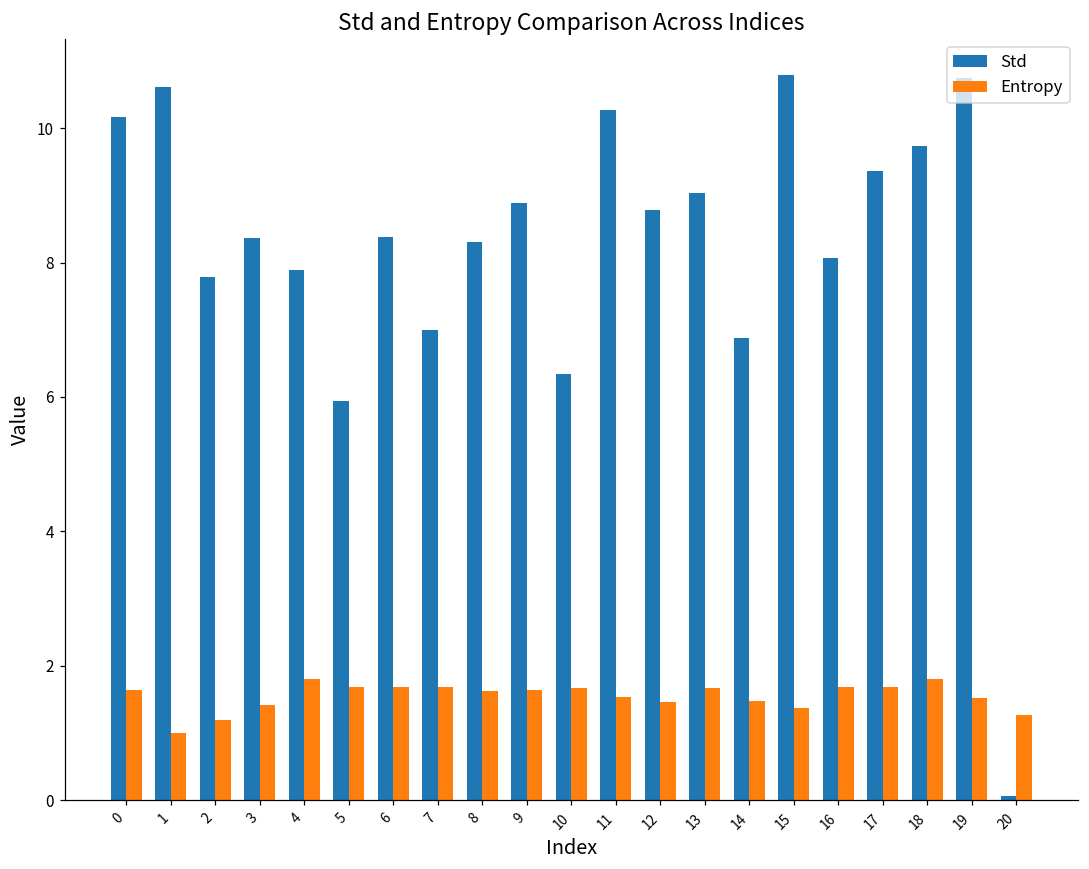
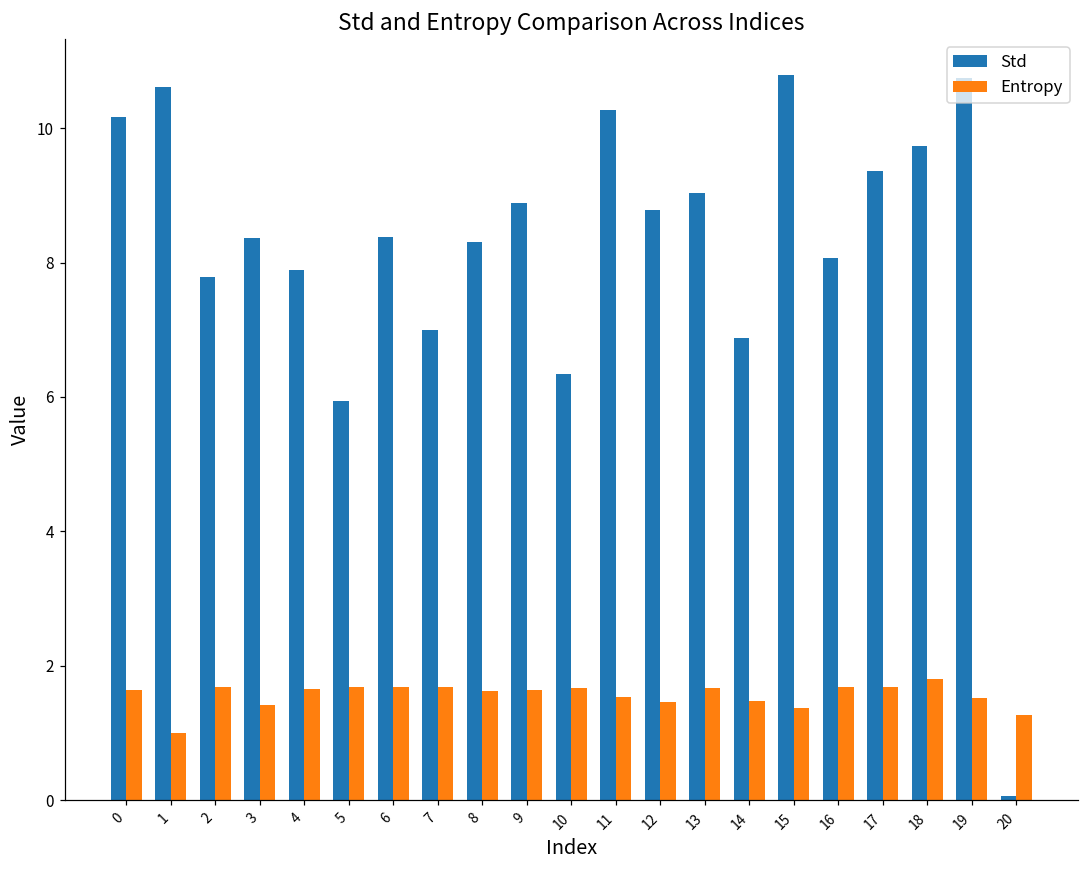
Entropy, 2: 1.2 -> 1.7
Entropy, 4: 1.8 -> 1.7
